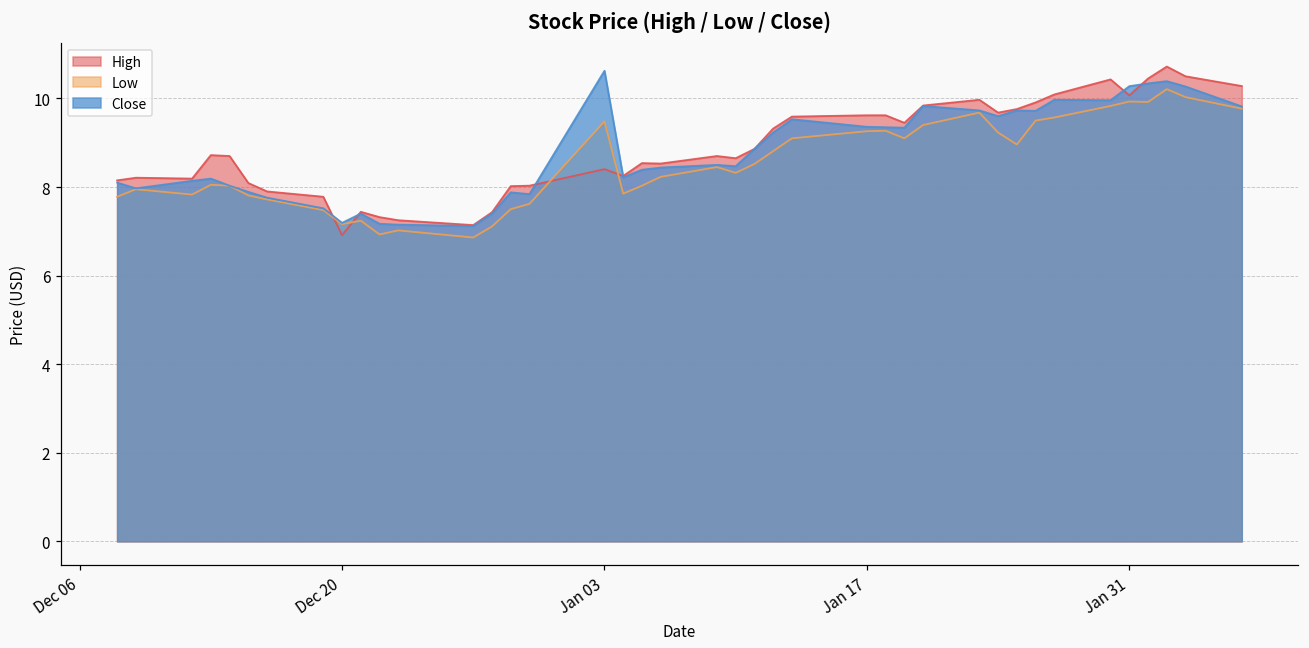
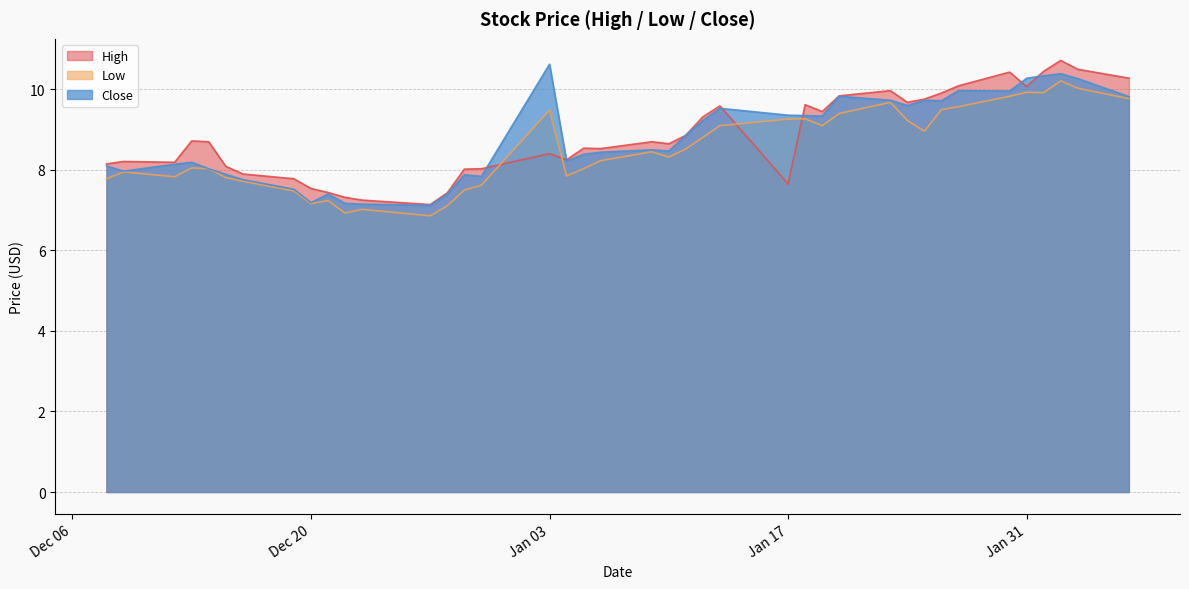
High, Dec 20: 6.9 -> 7.5
High, Jan 17: 9.6 -> 7.7
